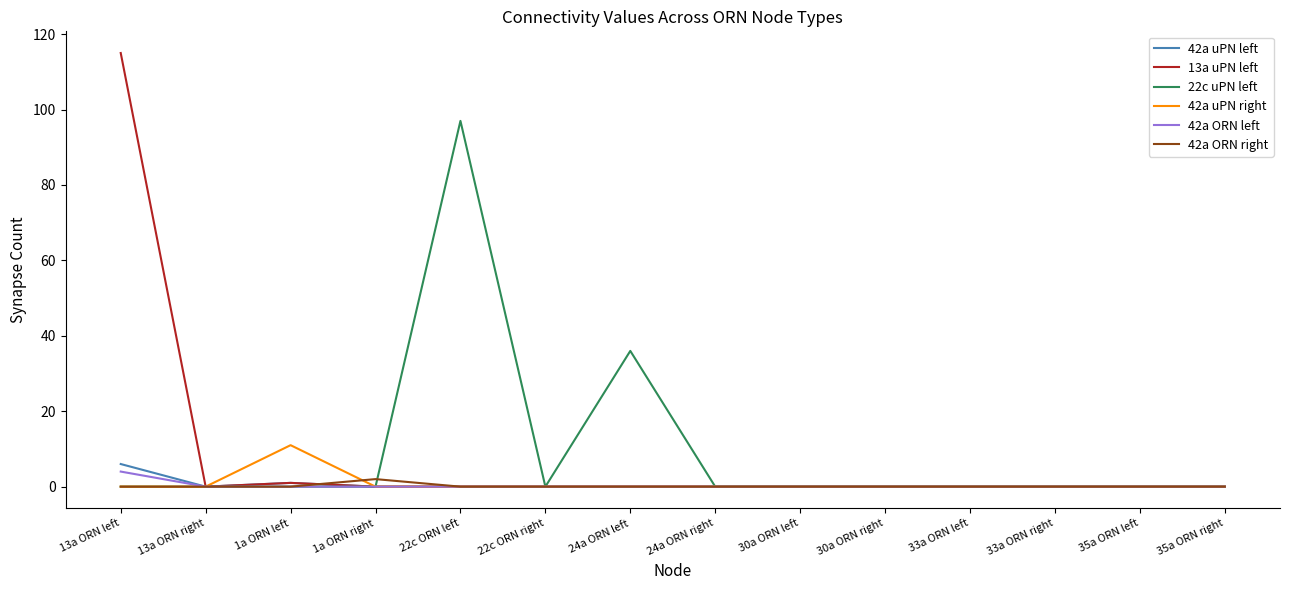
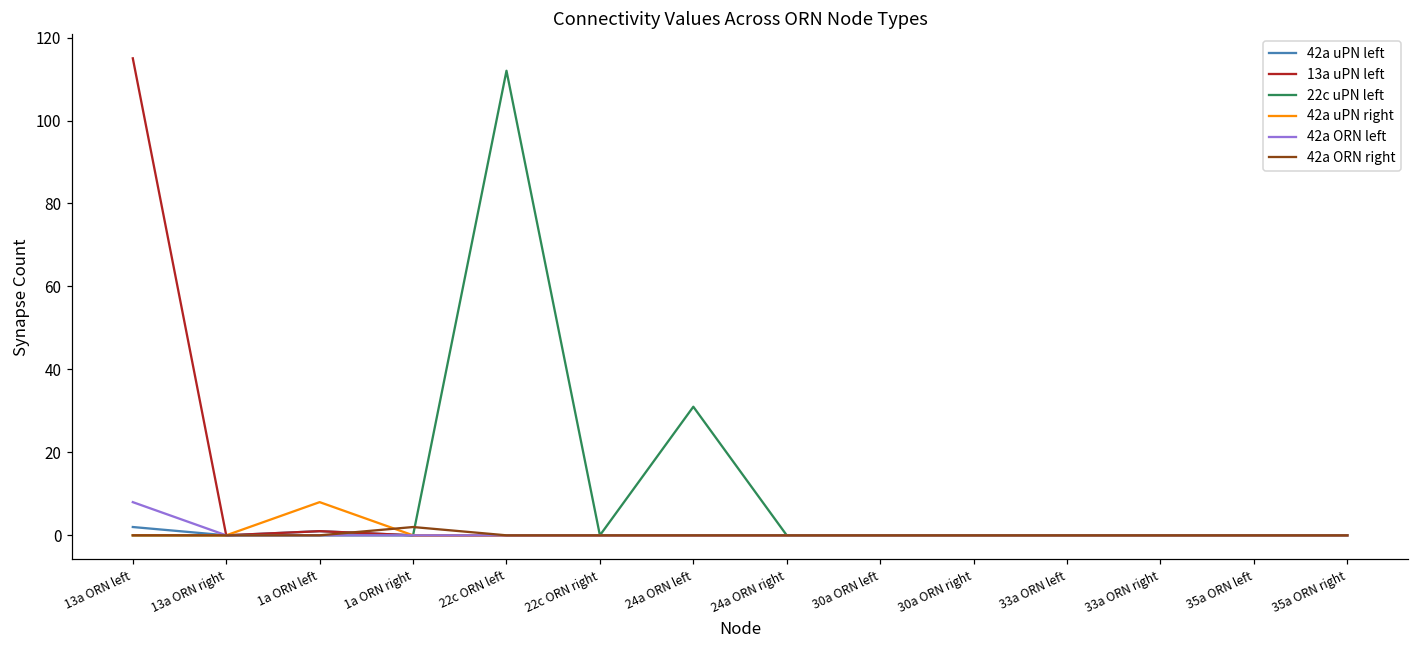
42a uPN left, 13a ORN left: 6 -> 2
42a ORN left, 13a ORN left: 4 -> 8
42a uPN right, 1a ORN left: 11 -> 8
22c uPN left, 22c ORN left: 97 -> 112
22c uPN left, 24a ORN left: 36 -> 31
